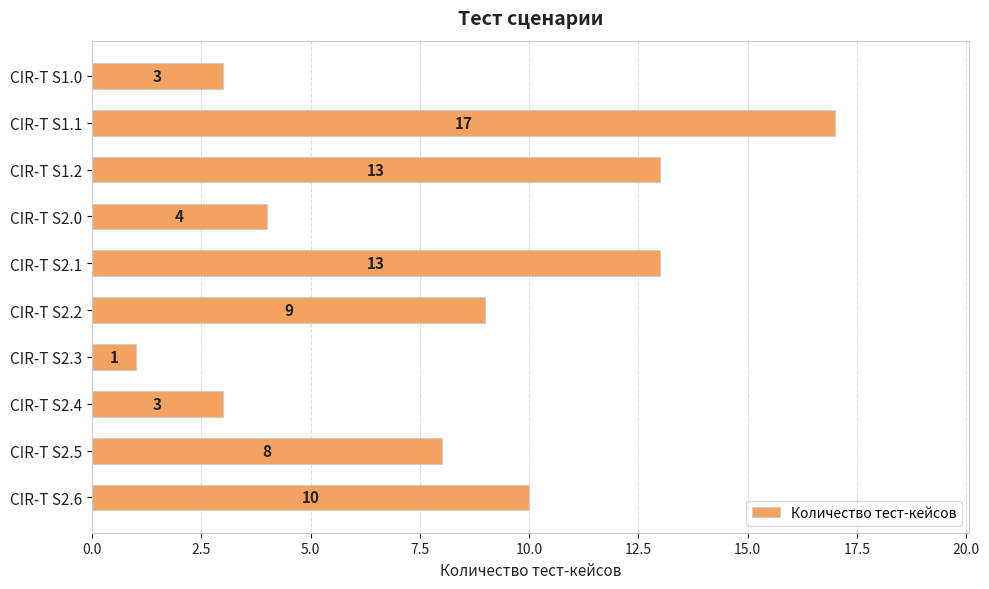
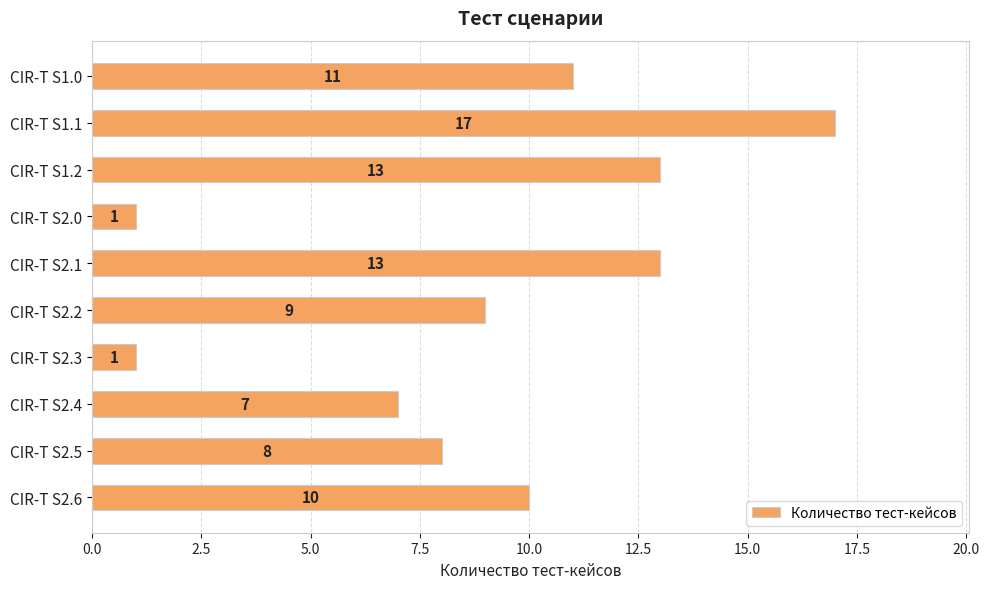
CIR-T S1.0: 3 -> 11
CIR-T S2.0: 4 -> 1
CIR-T S2.4: 3 -> 7
